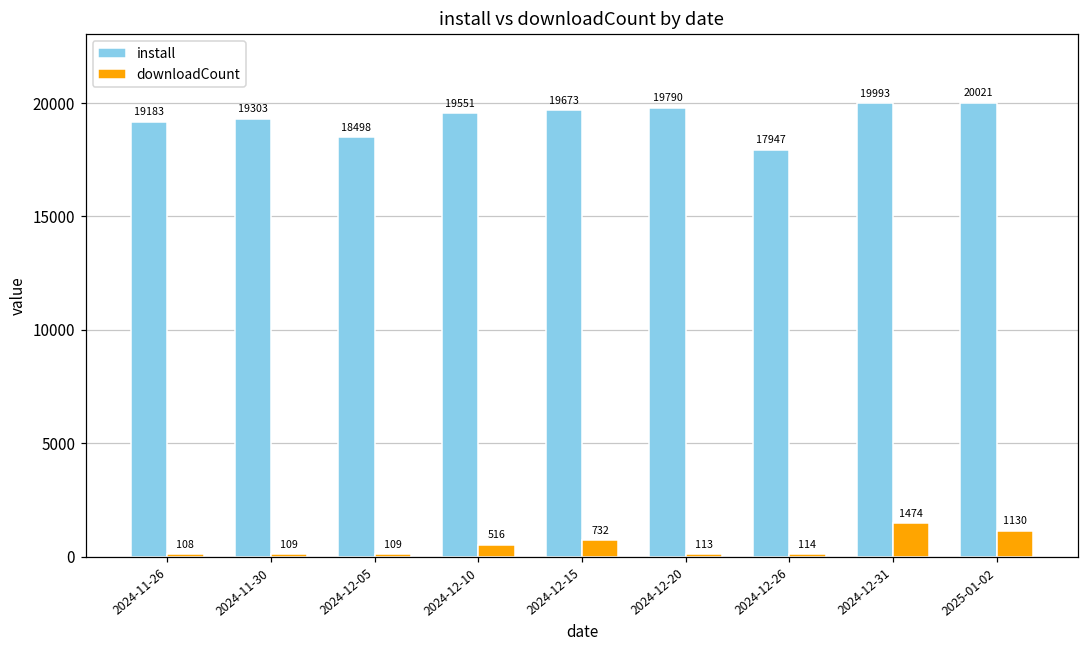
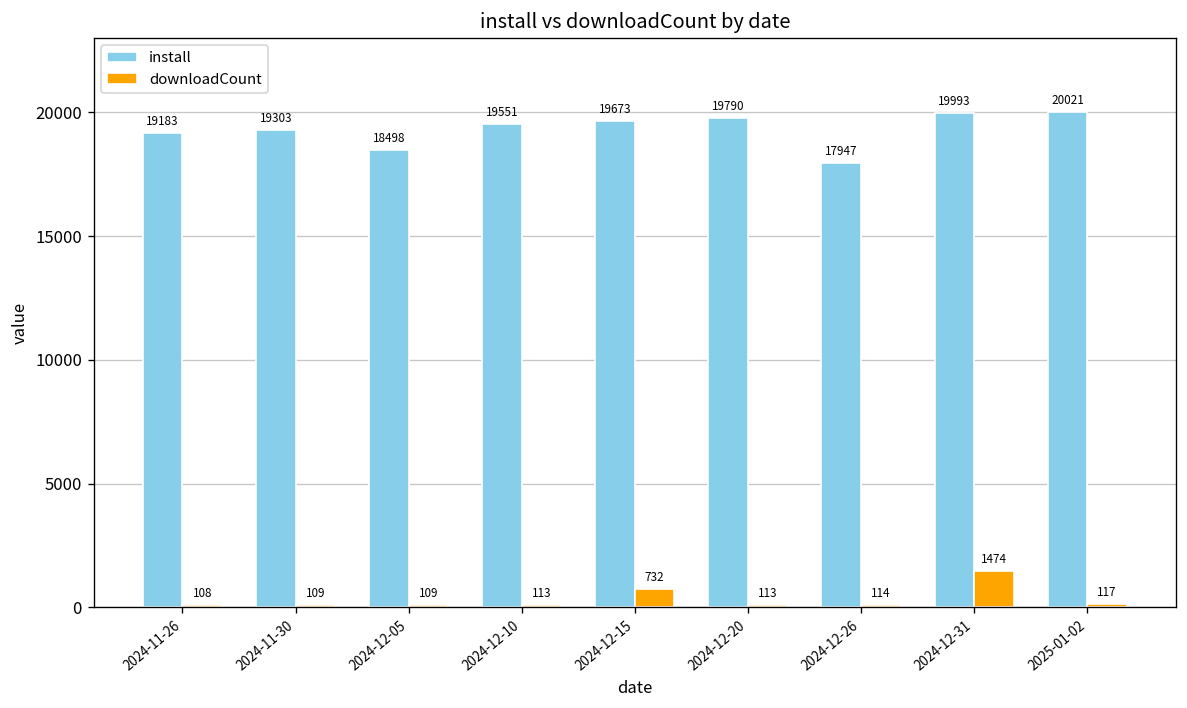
downloadCount, 2024-12-10: 516 -> 113
downloadCount, 2025-01-02: 1130 -> 117
